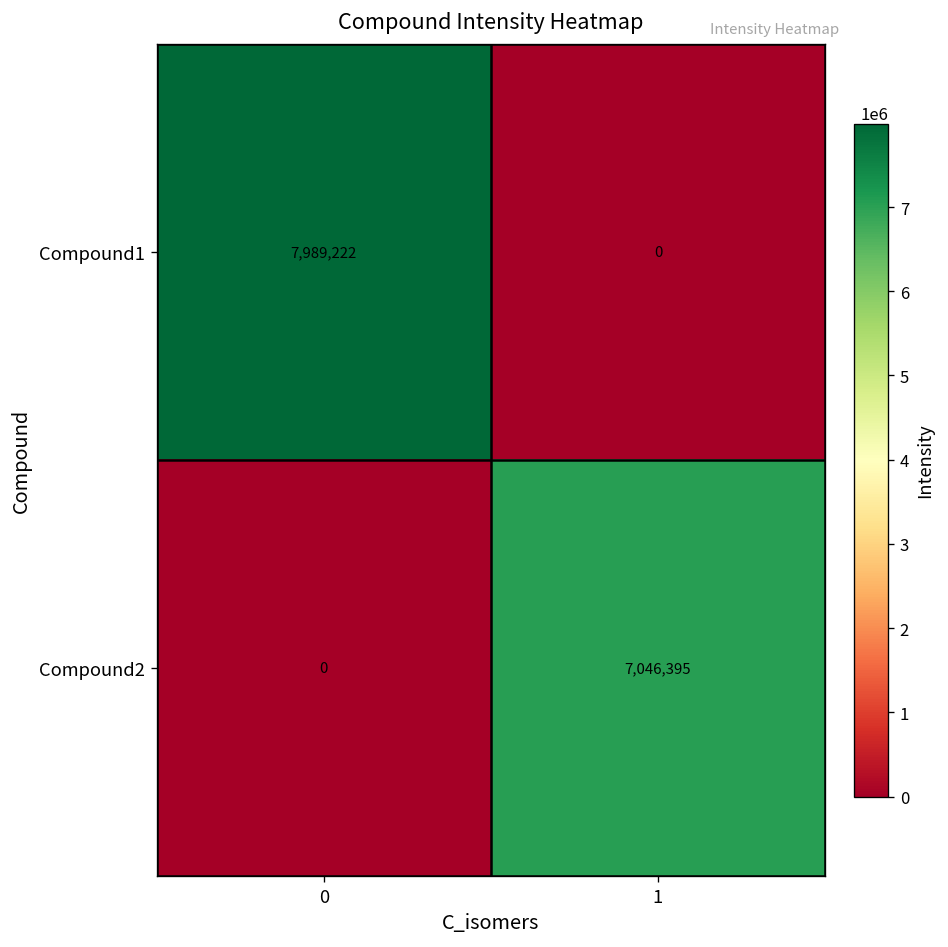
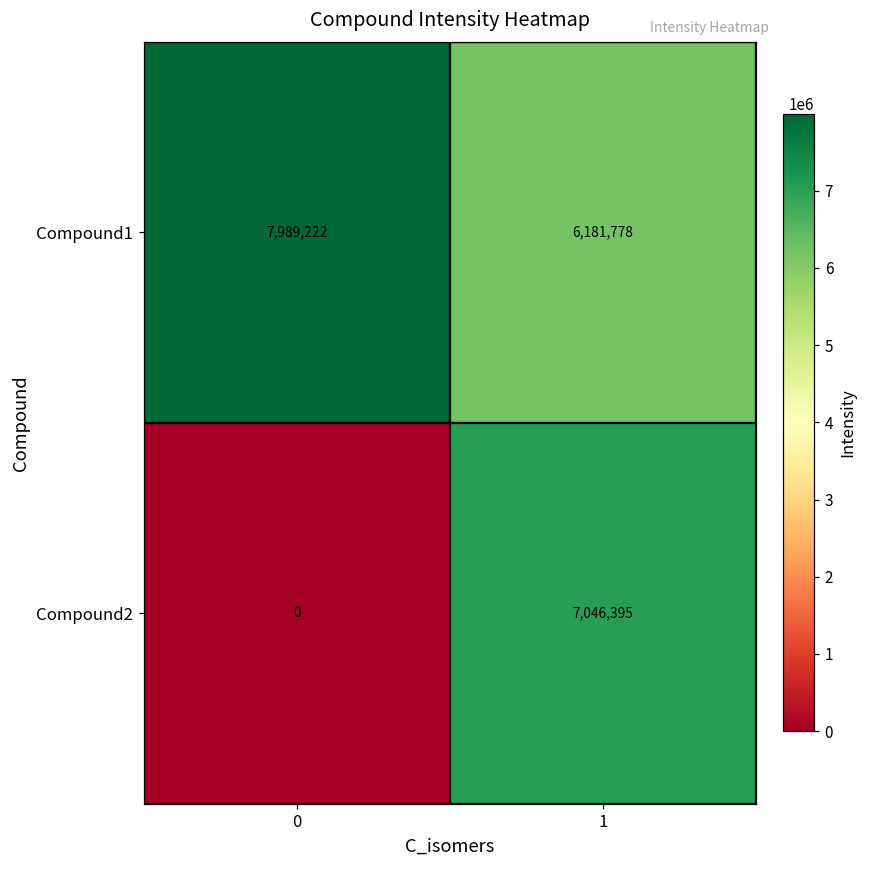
Compound1, 1: 0 -> 6,181,778
